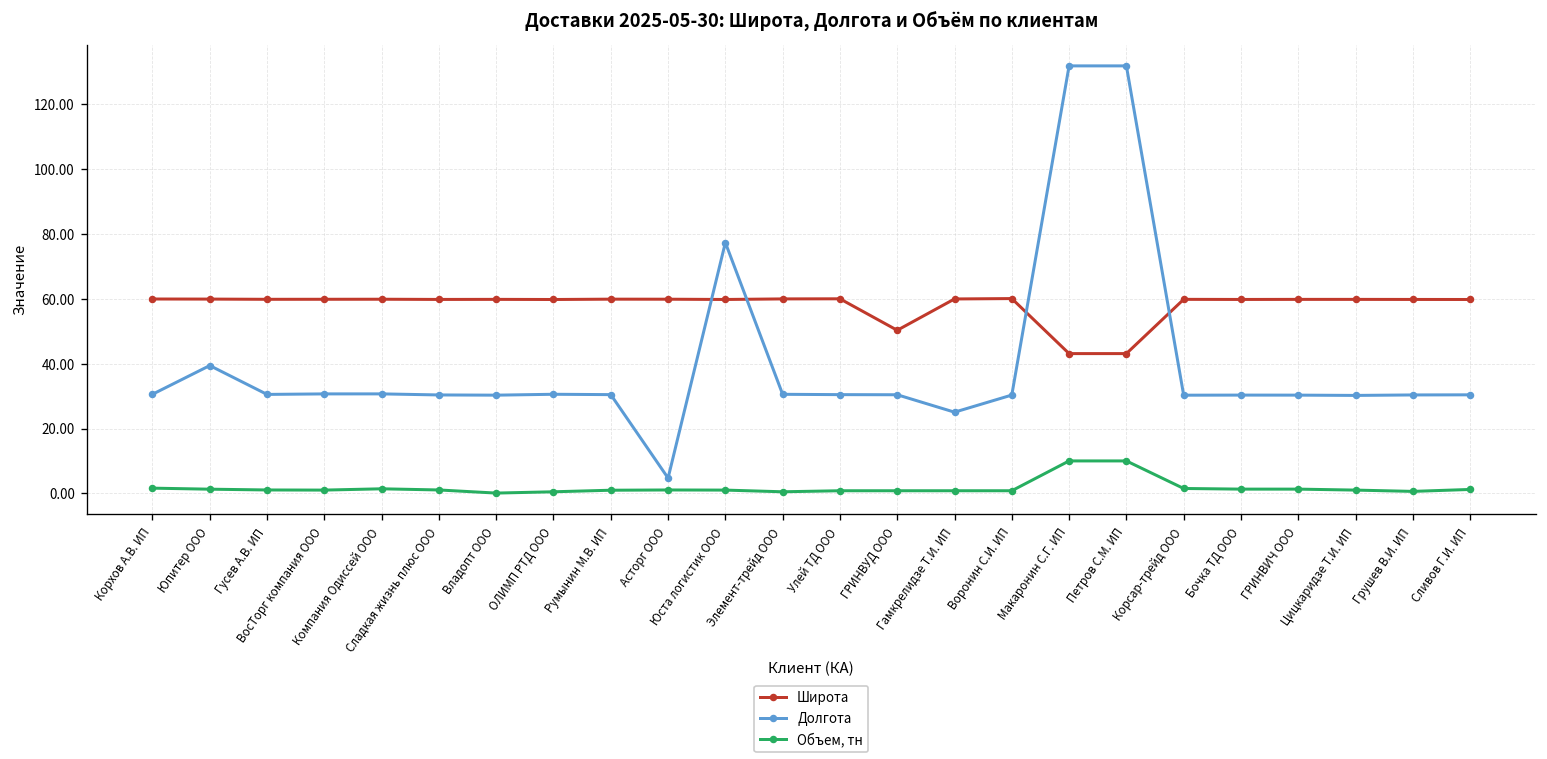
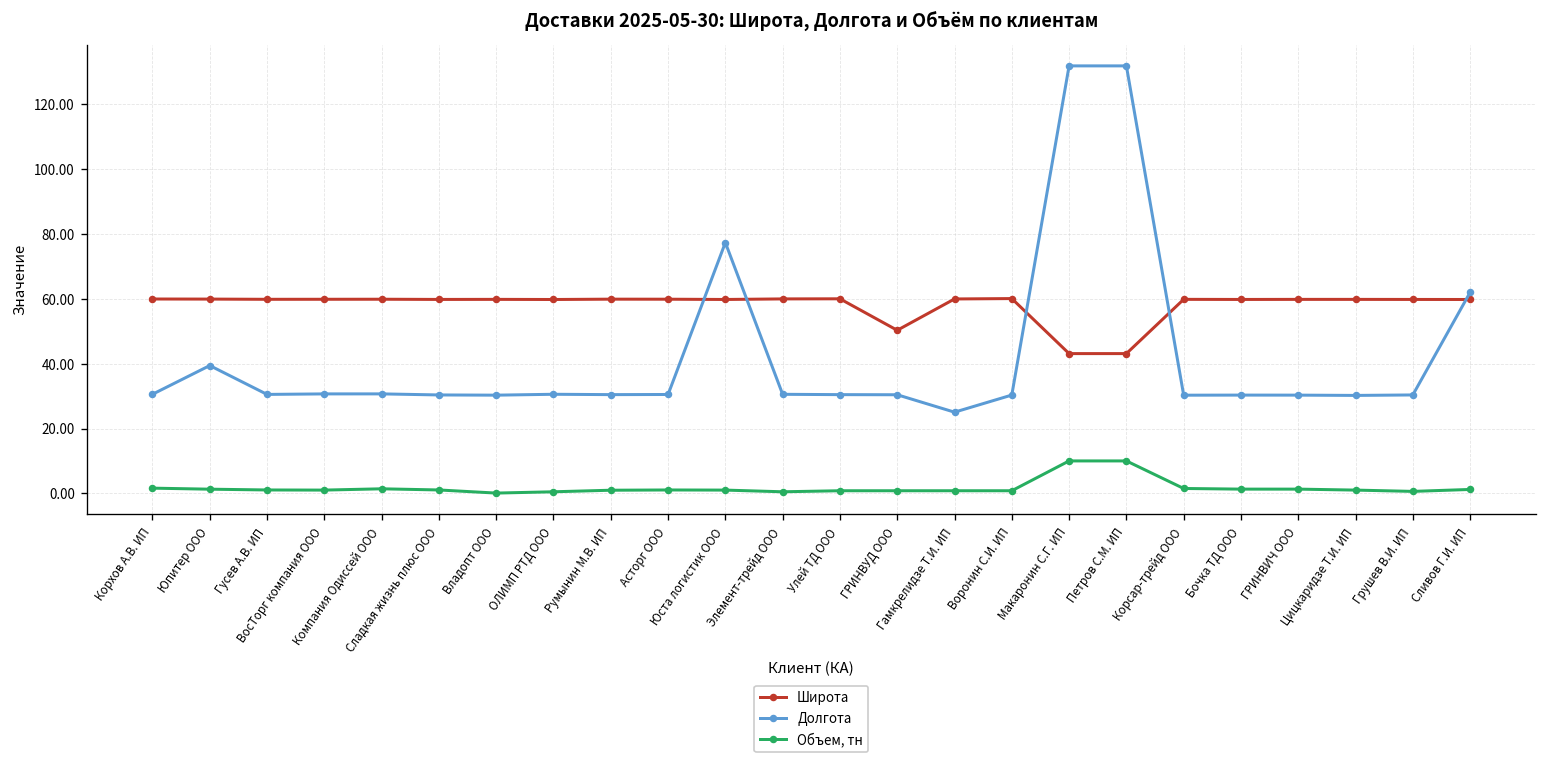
Долгота, Асторг ООО: 5 -> 30
Долгота, Сливов Г.И. ИП: 30 -> 62
